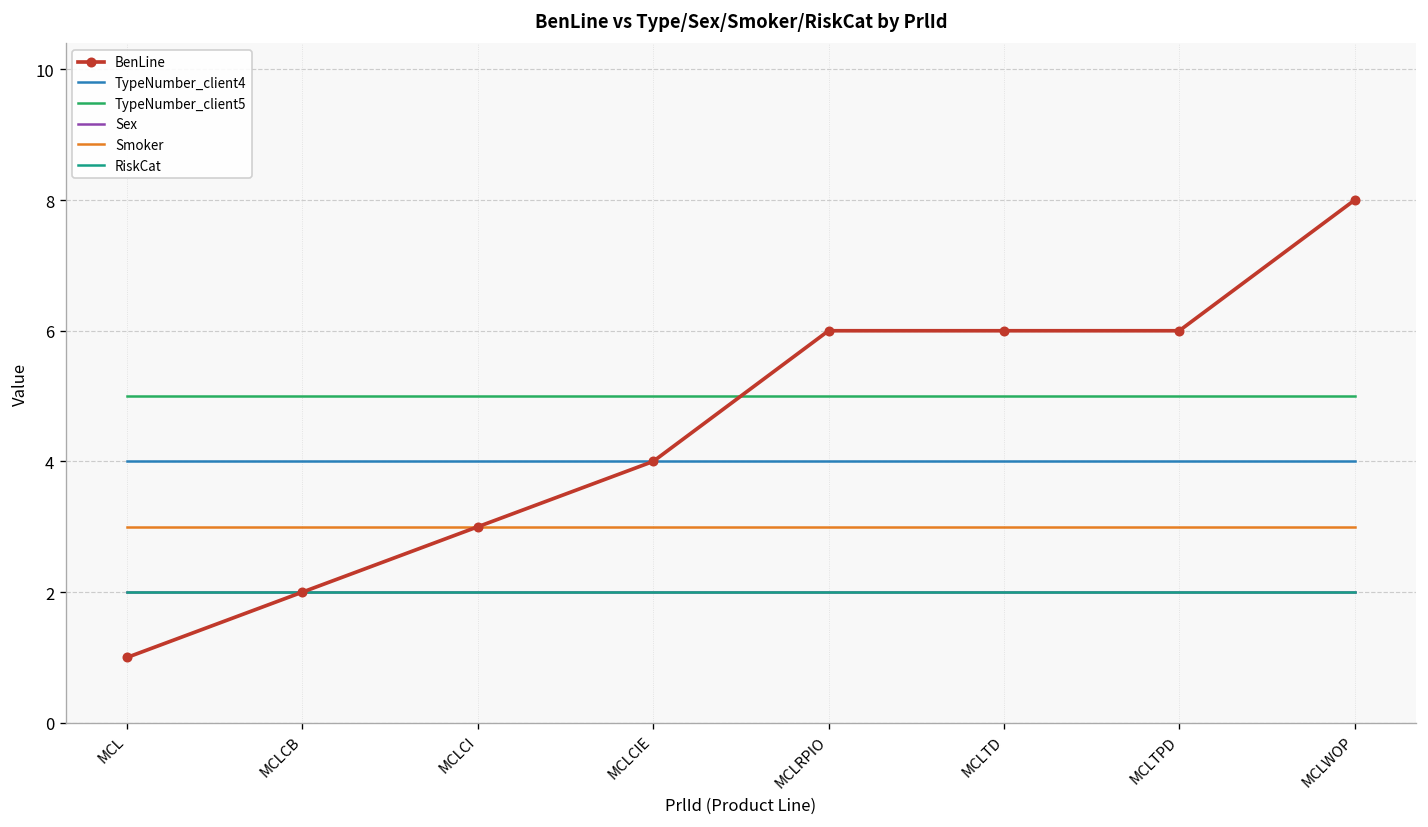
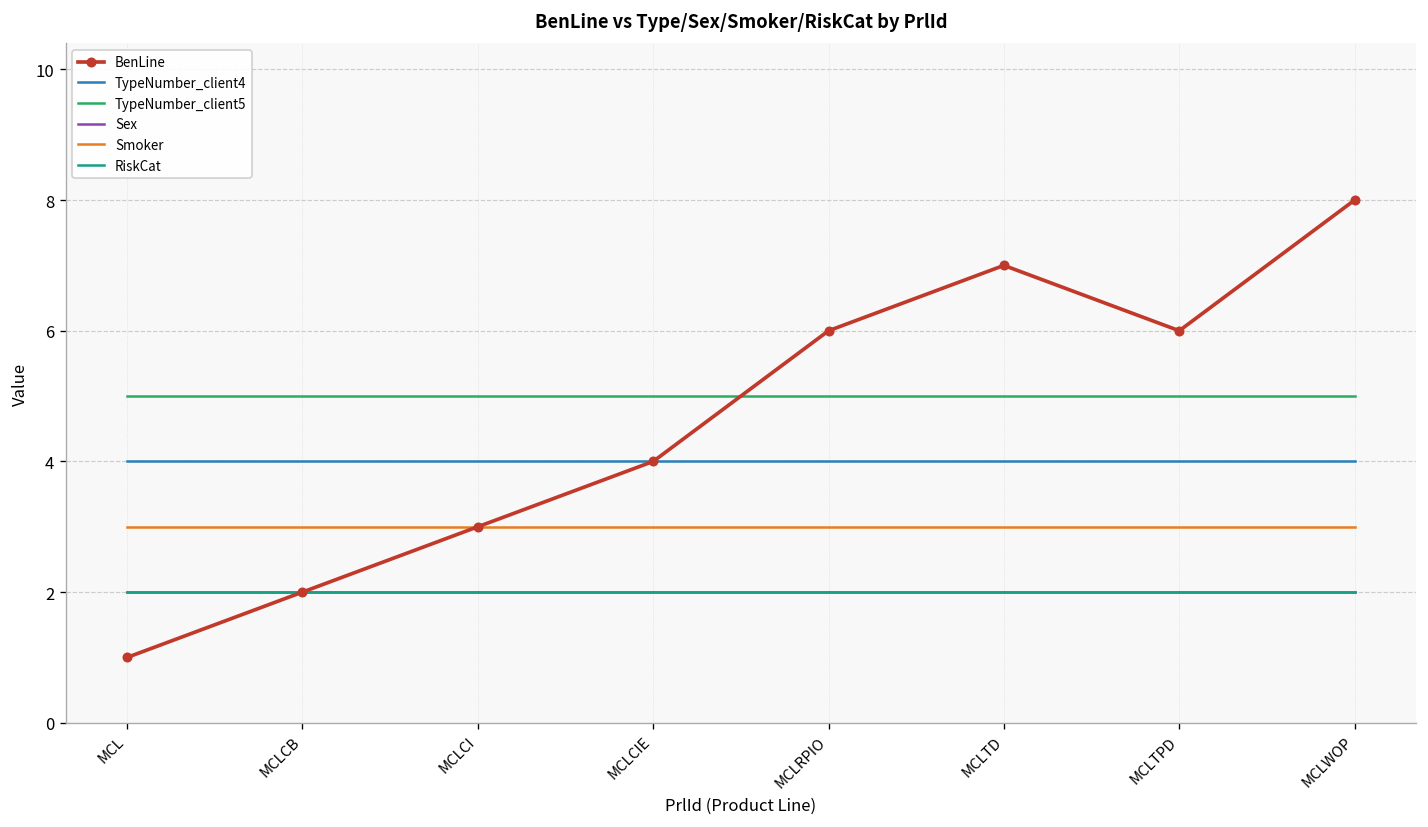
BenLine, MCLTD: 6 -> 7
